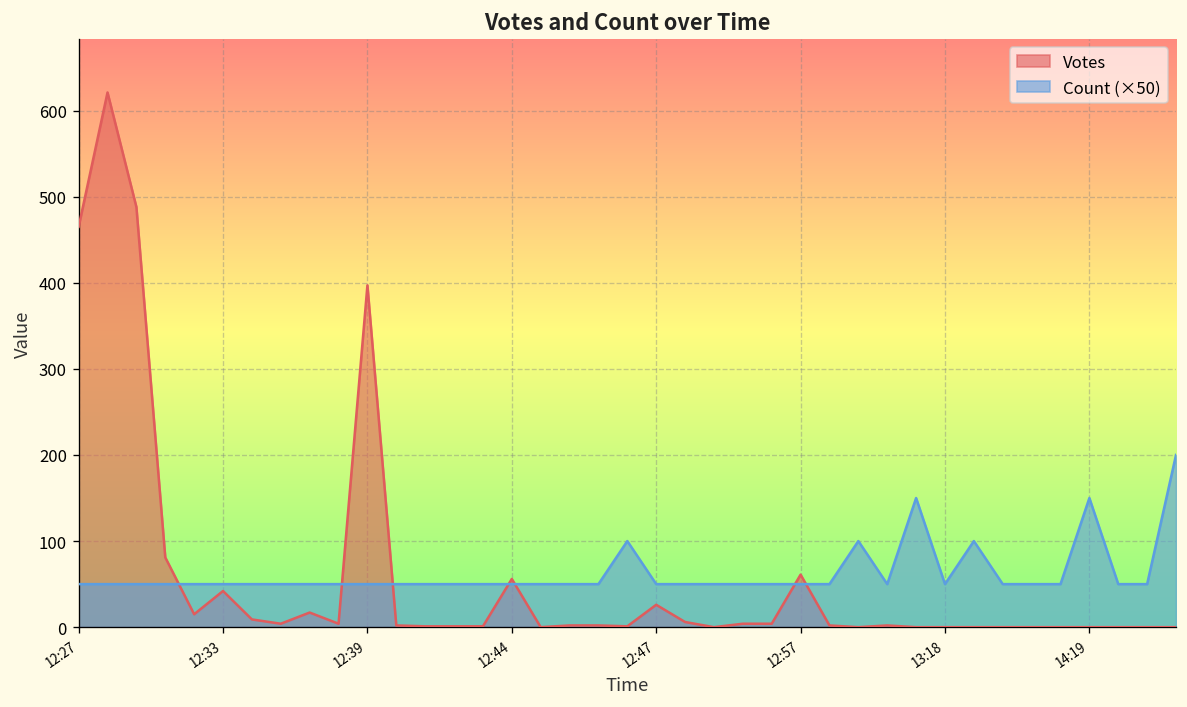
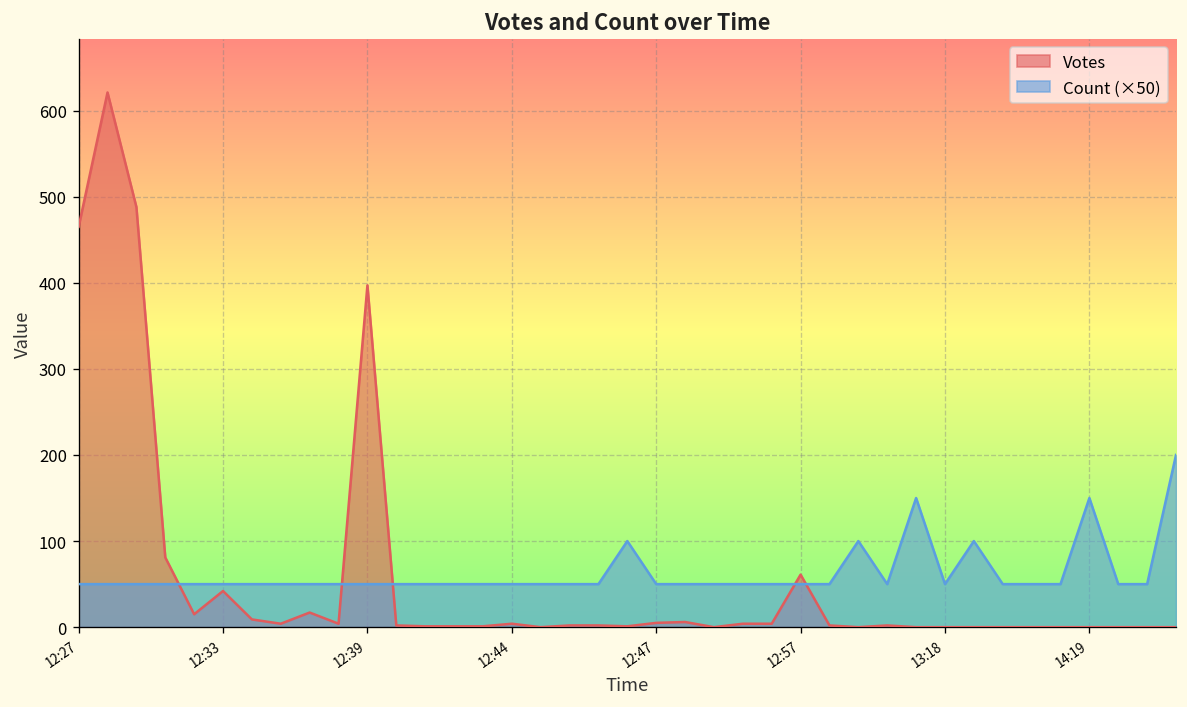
Votes, 12:44: 60 -> 0
Votes, 12:47: 30 -> 10
